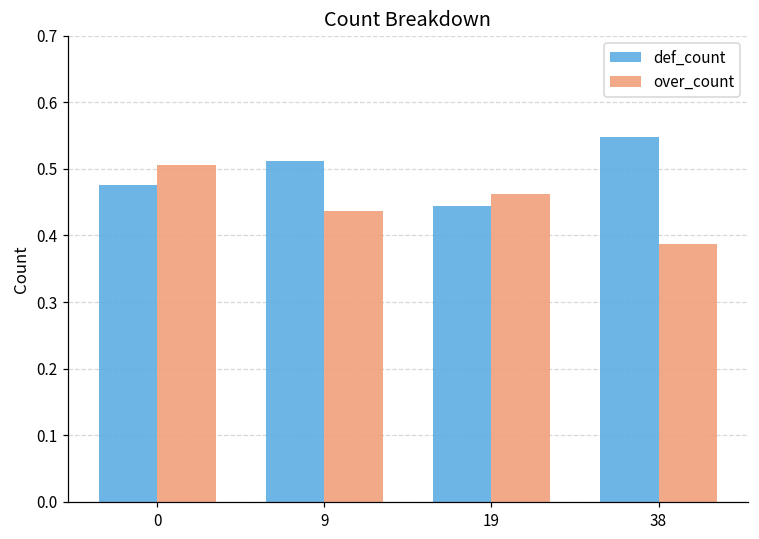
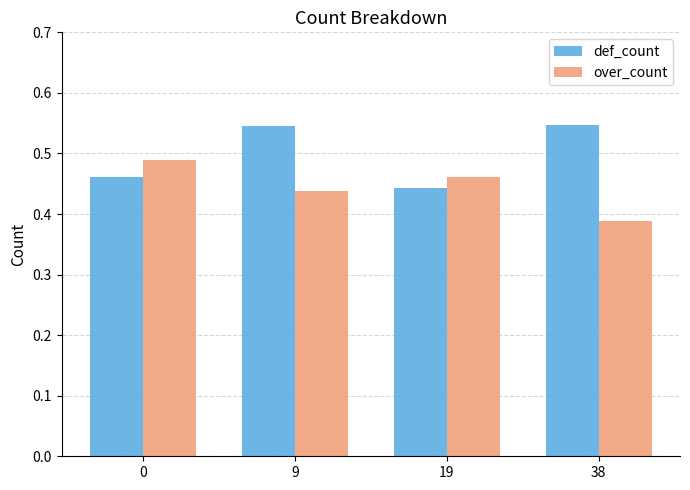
def_count, 0: 0.48 -> 0.46
over_count, 0: 0.51 -> 0.49
def_count, 9: 0.51 -> 0.55
